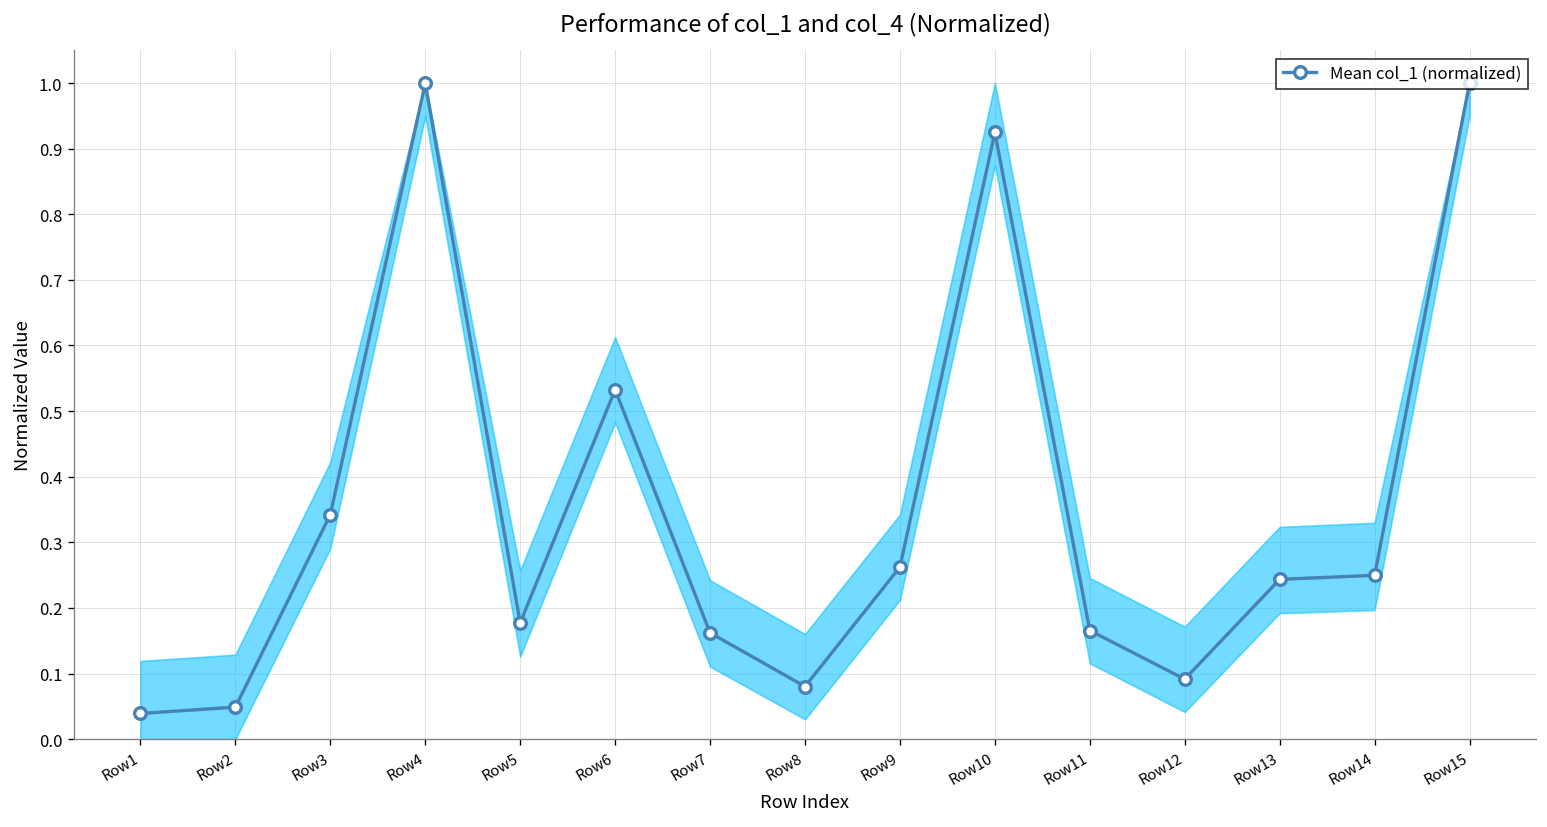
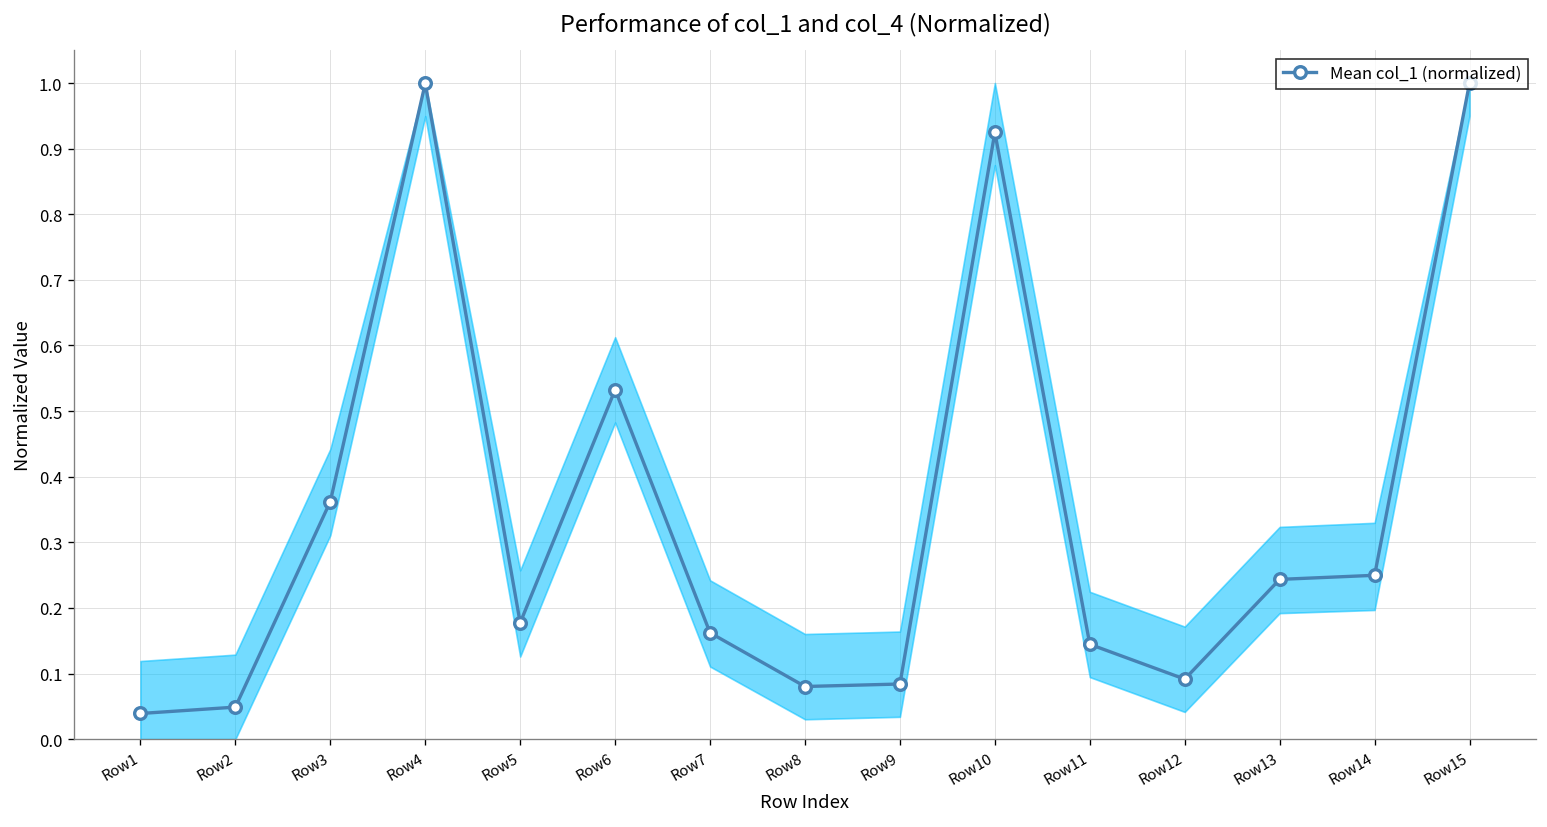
Mean col_1 (normalized), Row3: 0.34 -> 0.36
Mean col_1 (normalized), Row9: 0.26 -> 0.08
Mean col_1 (normalized), Row11: 0.17 -> 0.14
